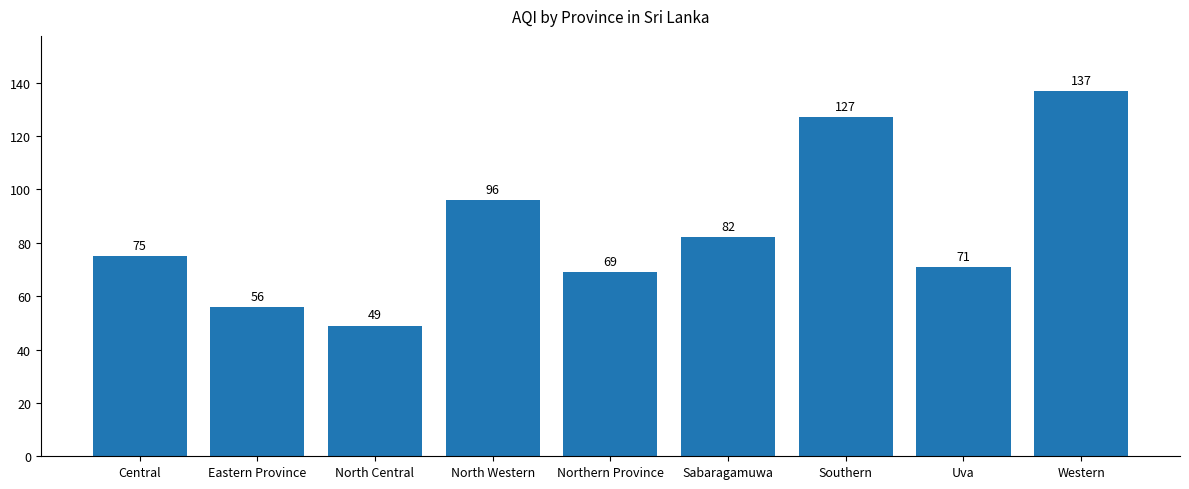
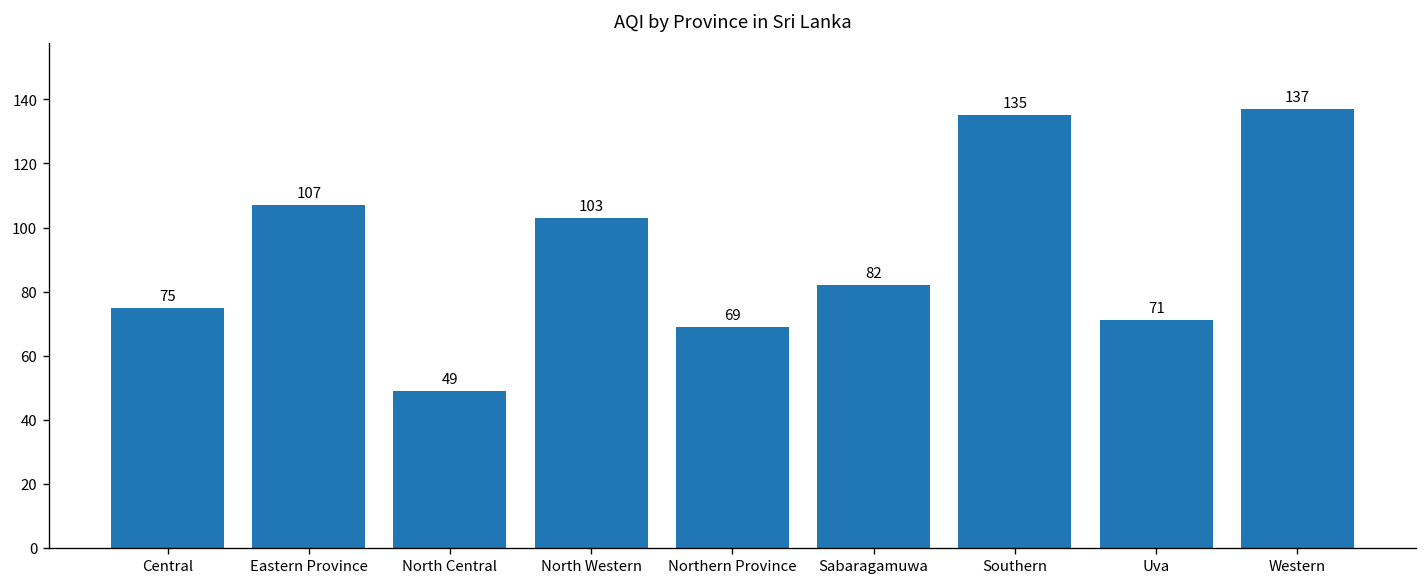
Eastern Province: 56 -> 107
North Western: 96 -> 103
Southern: 127 -> 135
